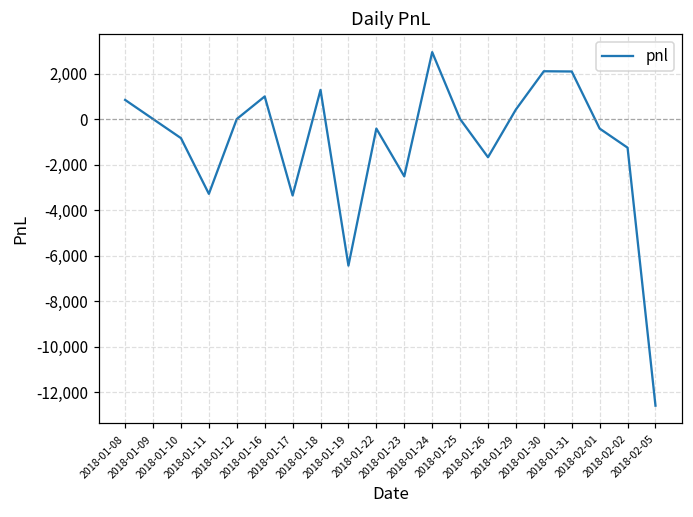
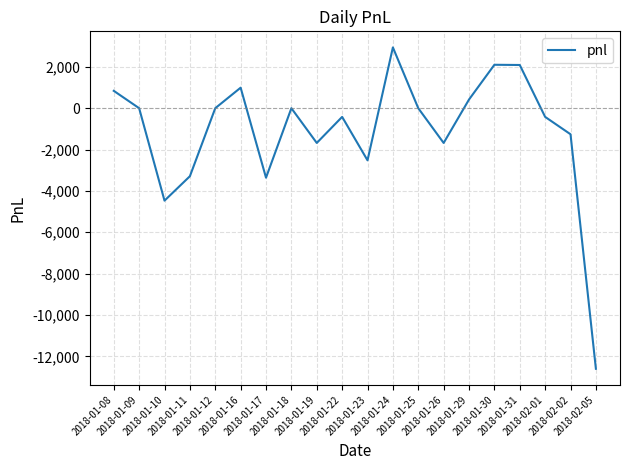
2018-01-10: -800 -> -4,500
2018-01-18: 1,300 -> 0
2018-01-19: -6,400 -> -1,700
